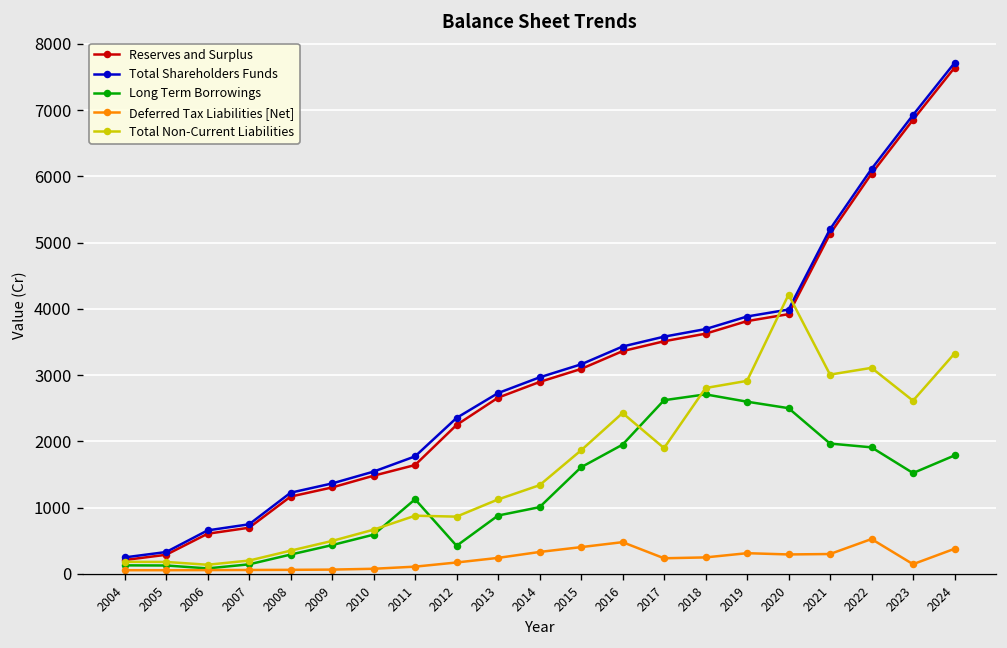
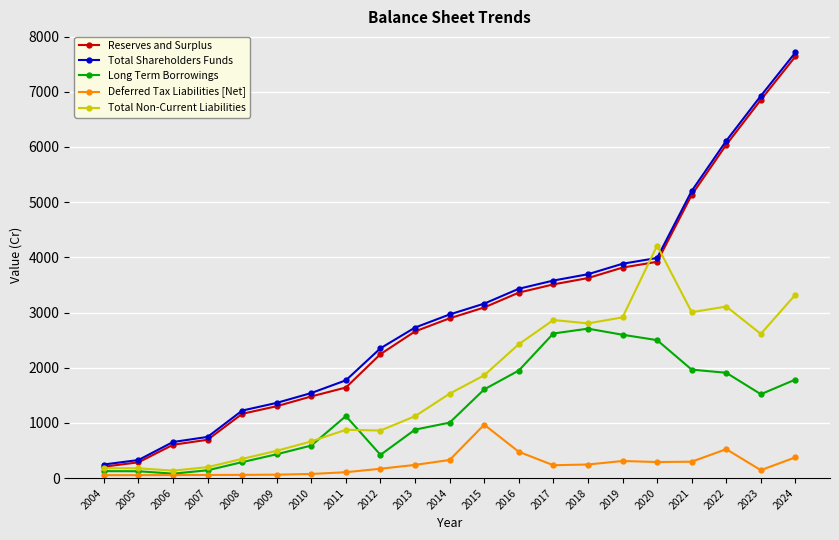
Total Non-Current Liabilities, 2014: 1300 -> 1500
Deferred Tax Liabilities [Net], 2015: 400 -> 1000
Total Non-Current Liabilities, 2017: 1900 -> 2900
